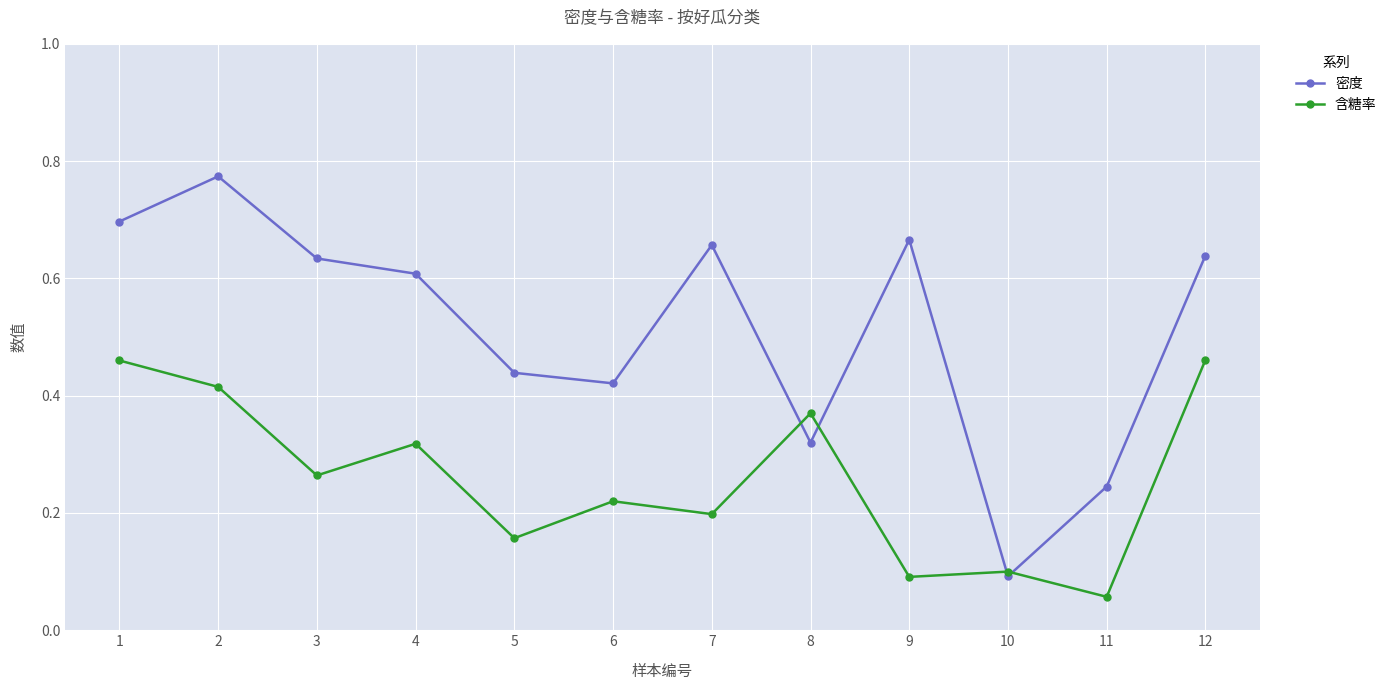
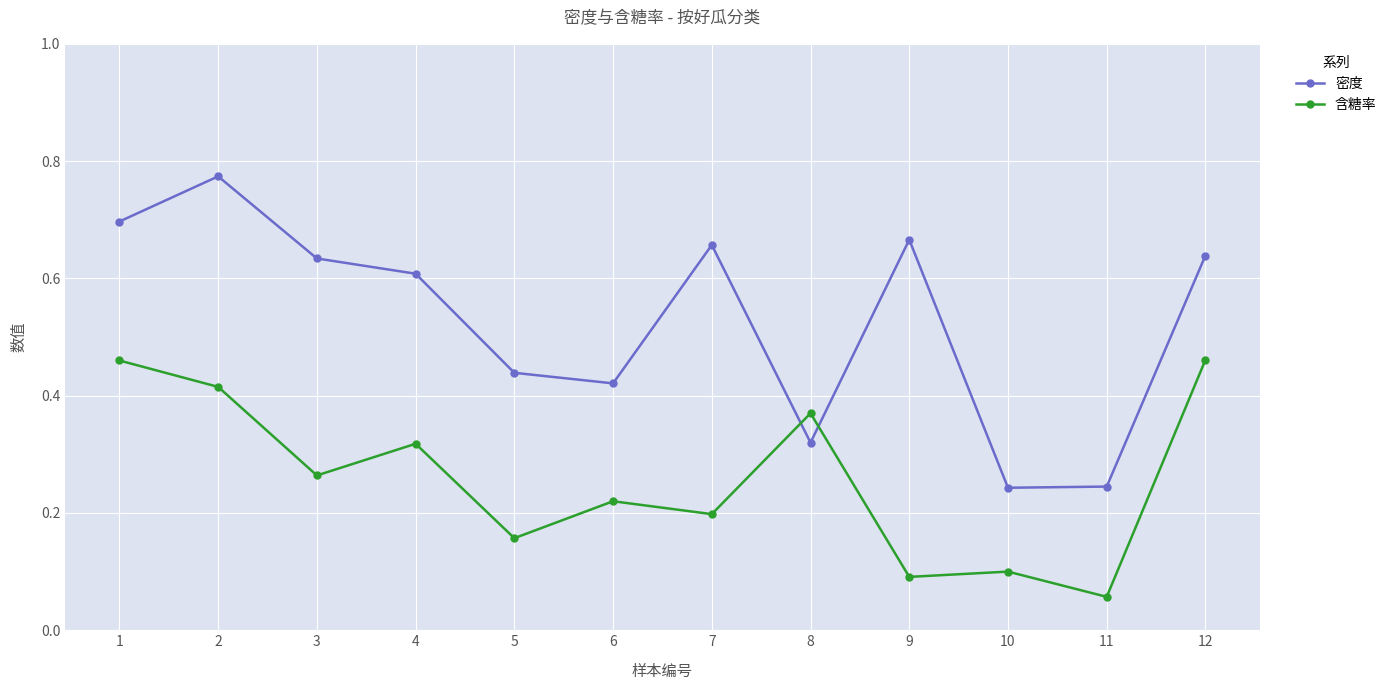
密度, 10: 0.09 -> 0.24
